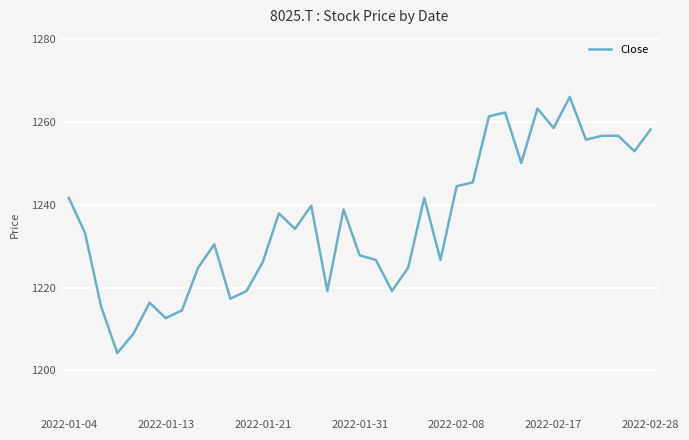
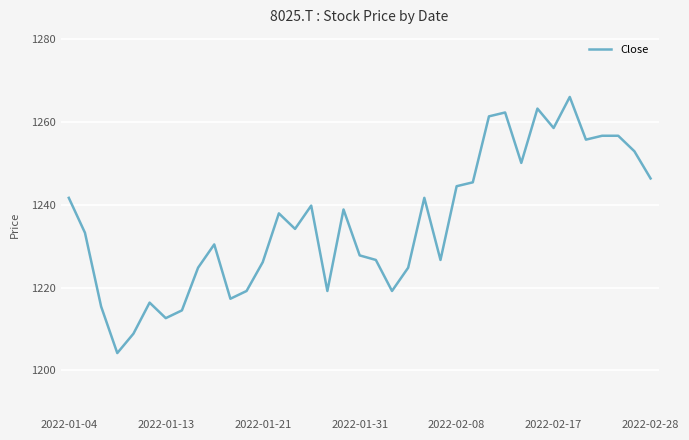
2022-02-28: 1258 -> 1246
